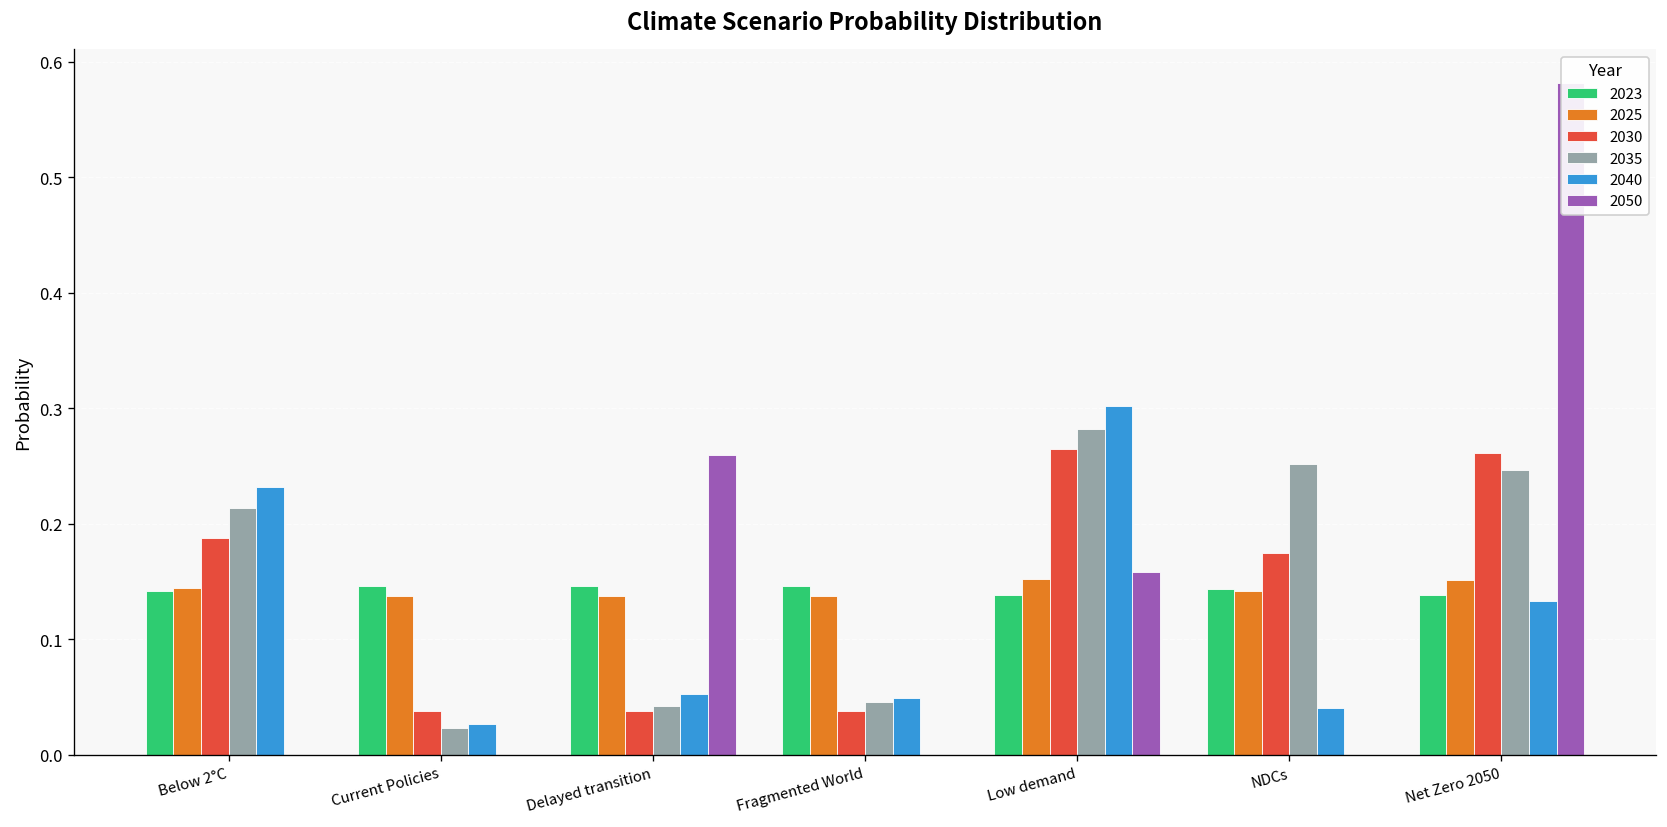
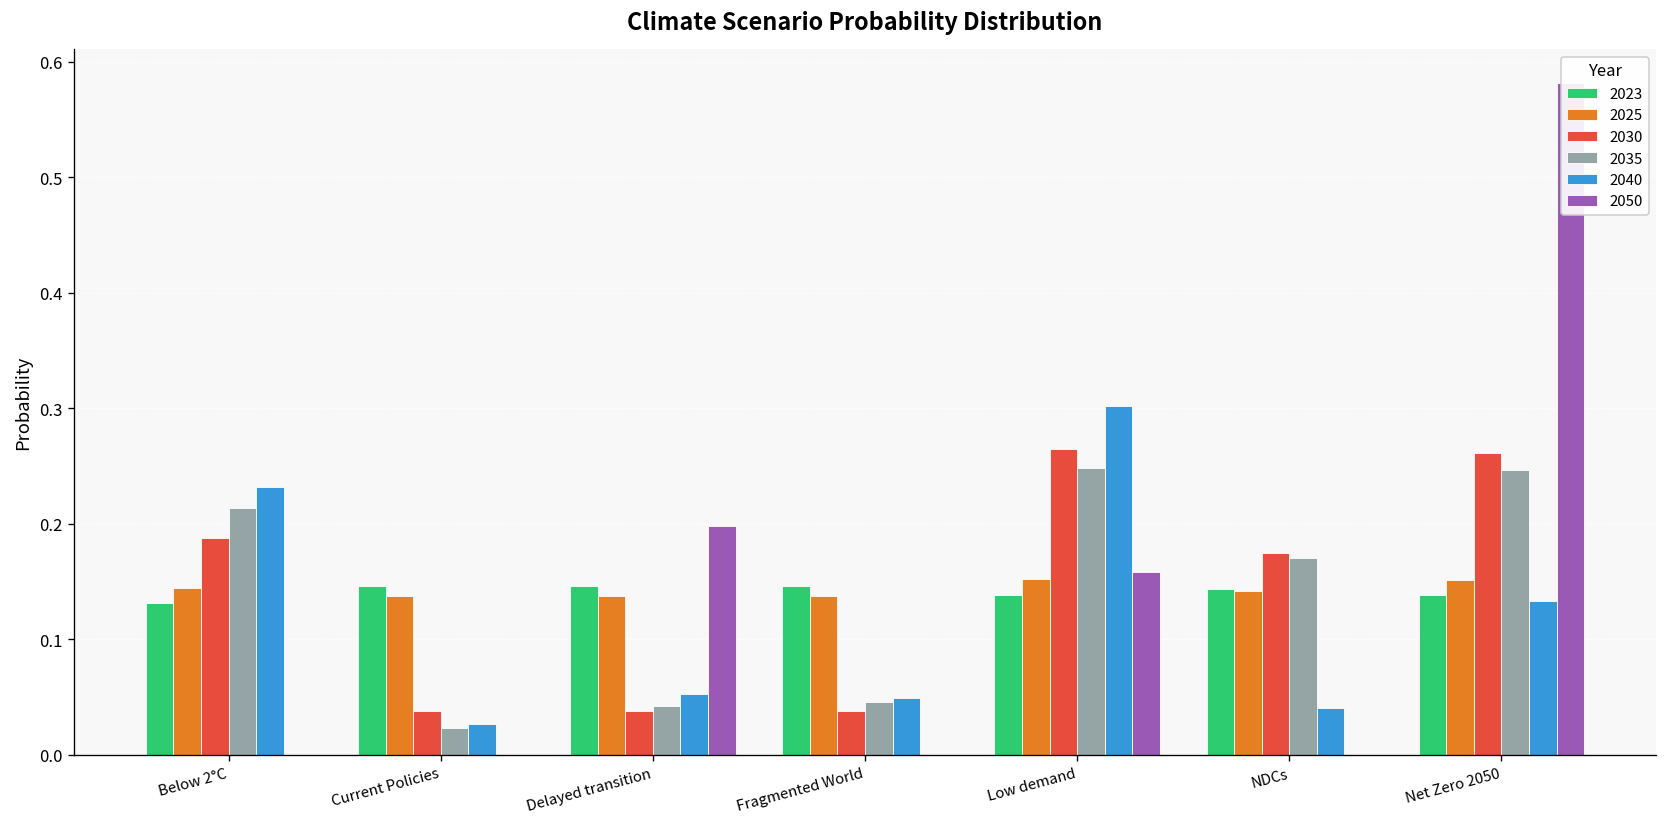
2023, Below 2°C: 0.14 -> 0.13
2050, Delayed transition: 0.26 -> 0.20
2035, Low demand: 0.28 -> 0.25
2035, NDCs: 0.25 -> 0.17
